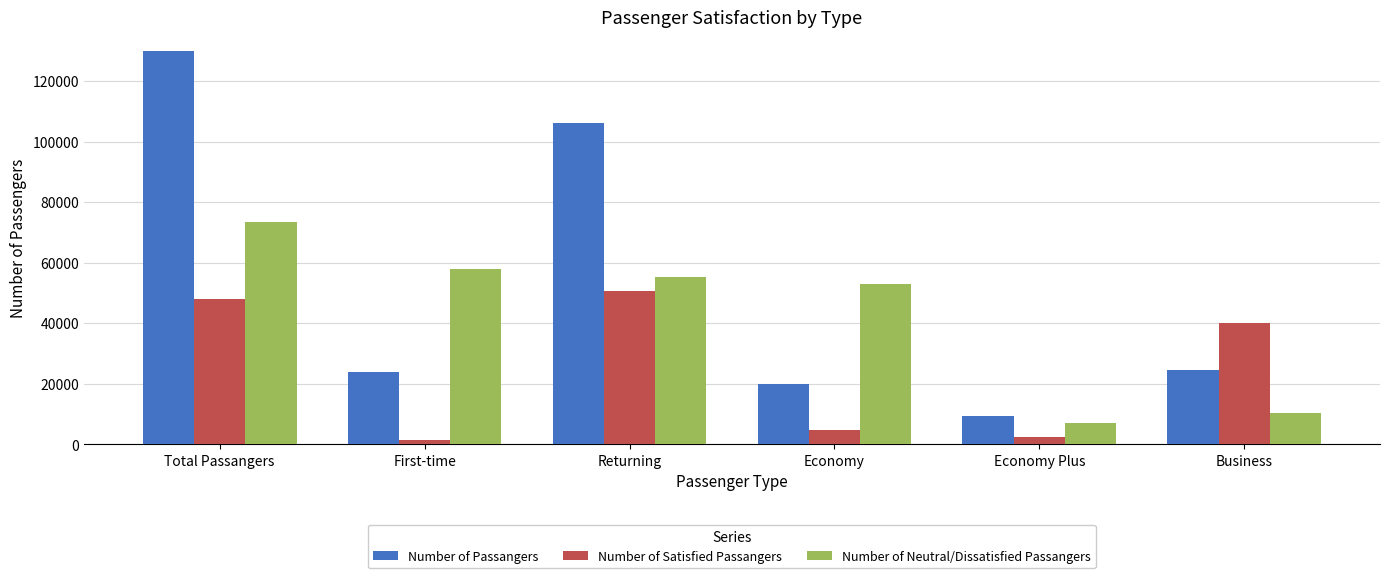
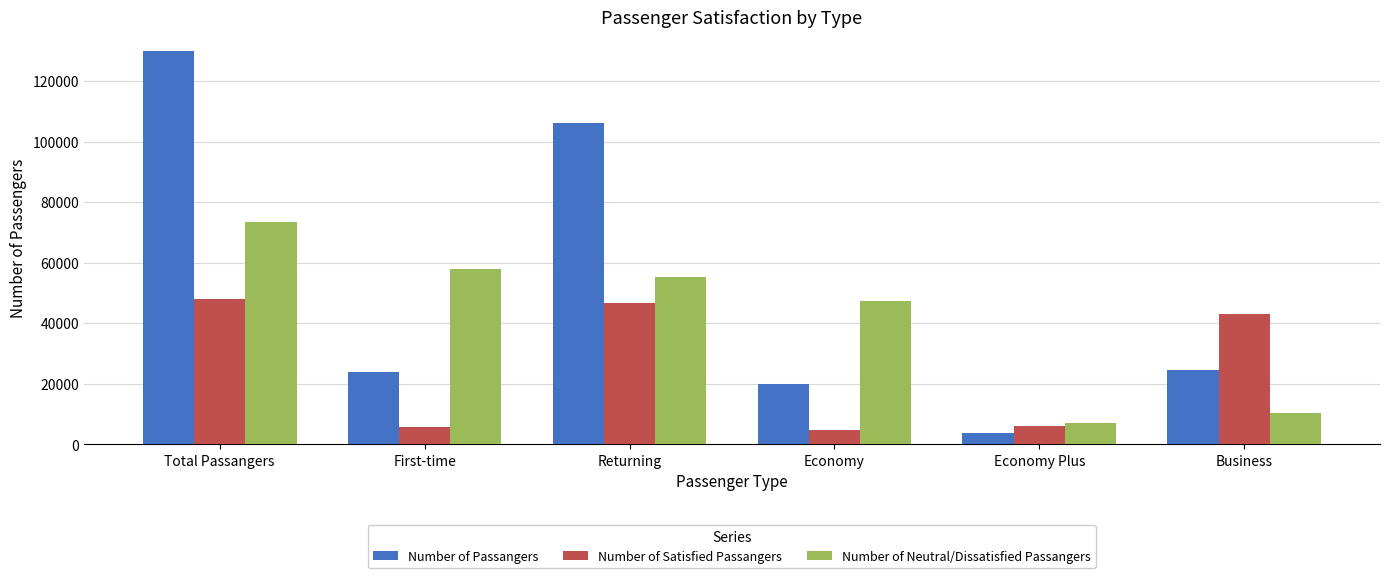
Number of Satisfied Passangers, First-time: 1000 -> 6000
Number of Satisfied Passangers, Returning: 51000 -> 47000
Number of Neutral/Dissatisfied Passangers, Economy: 53000 -> 47000
Number of Passangers, Economy Plus: 9000 -> 4000
Number of Satisfied Passangers, Economy Plus: 2000 -> 6000
Number of Satisfied Passangers, Business: 40000 -> 43000
